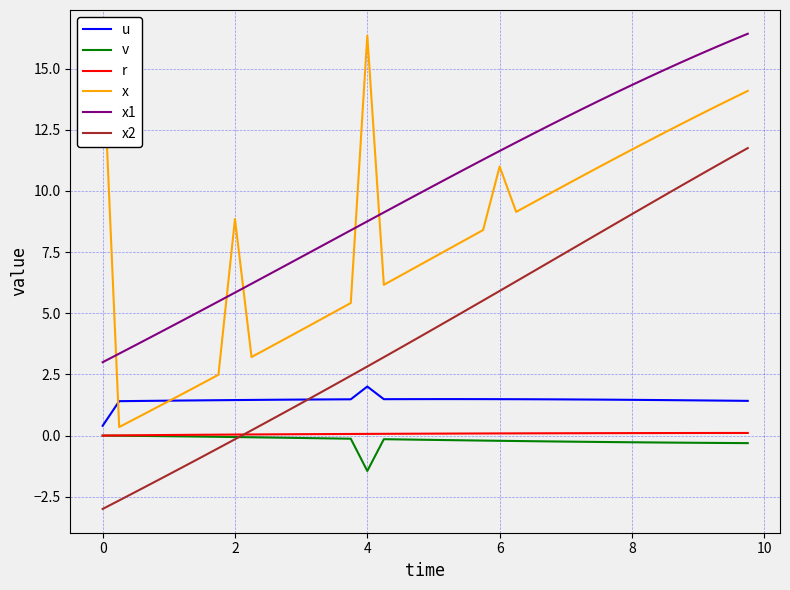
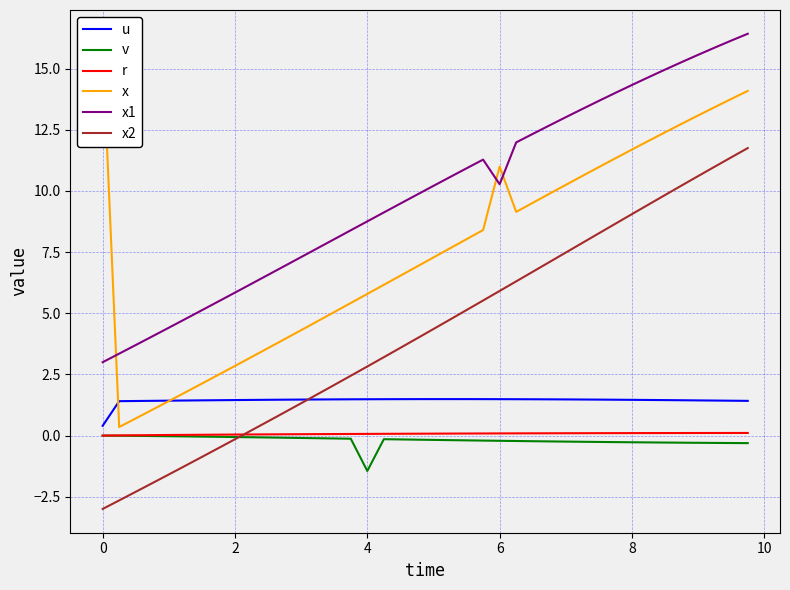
x, 2: 8.9 -> 2.8
u, 4: 2.0 -> 1.5
x, 4: 16.4 -> 5.8
x1, 6: 11.6 -> 10.3
